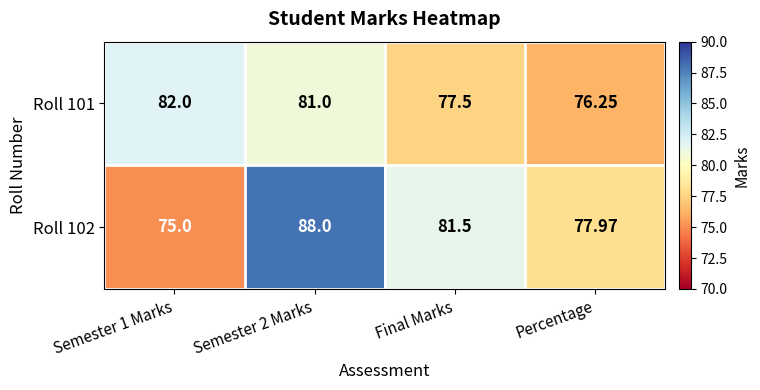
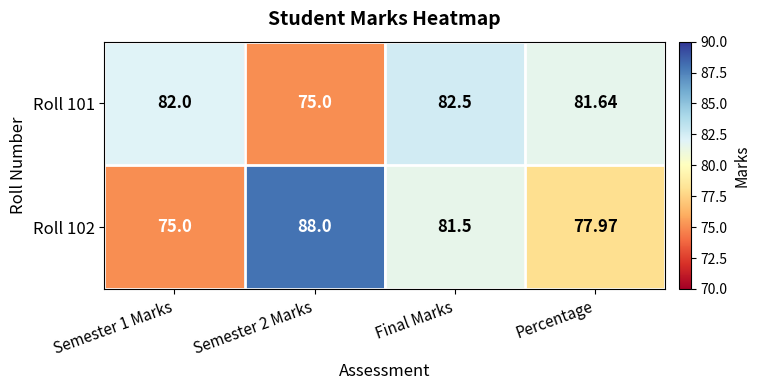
Roll 101, Semester 2 Marks: 81.0 -> 75.0
Roll 101, Final Marks: 77.5 -> 82.5
Roll 101, Percentage: 76.25 -> 81.64
